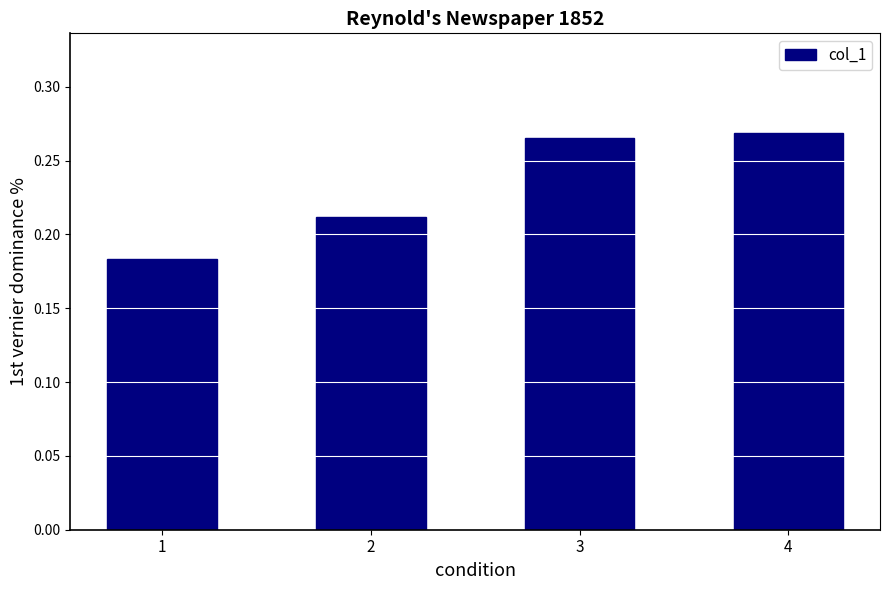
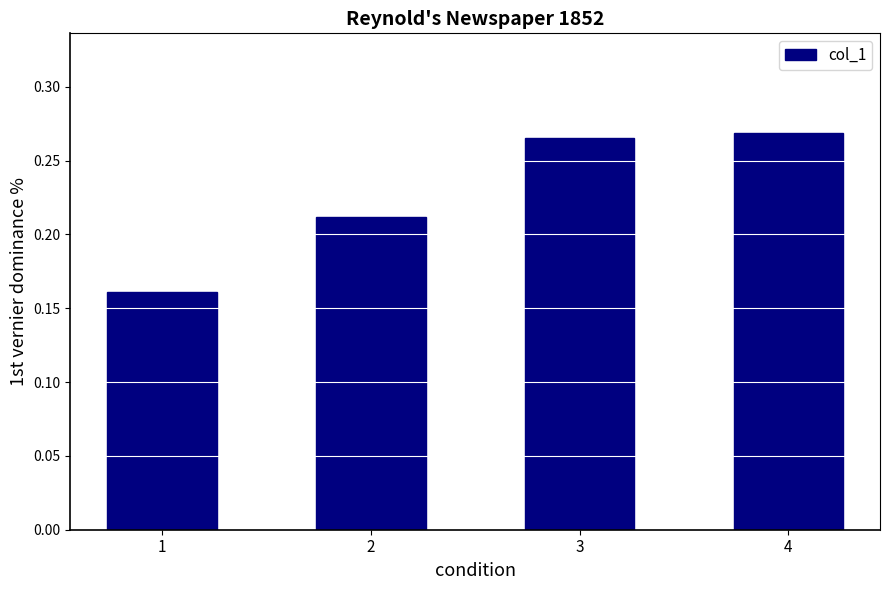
1: 0.183 -> 0.161
